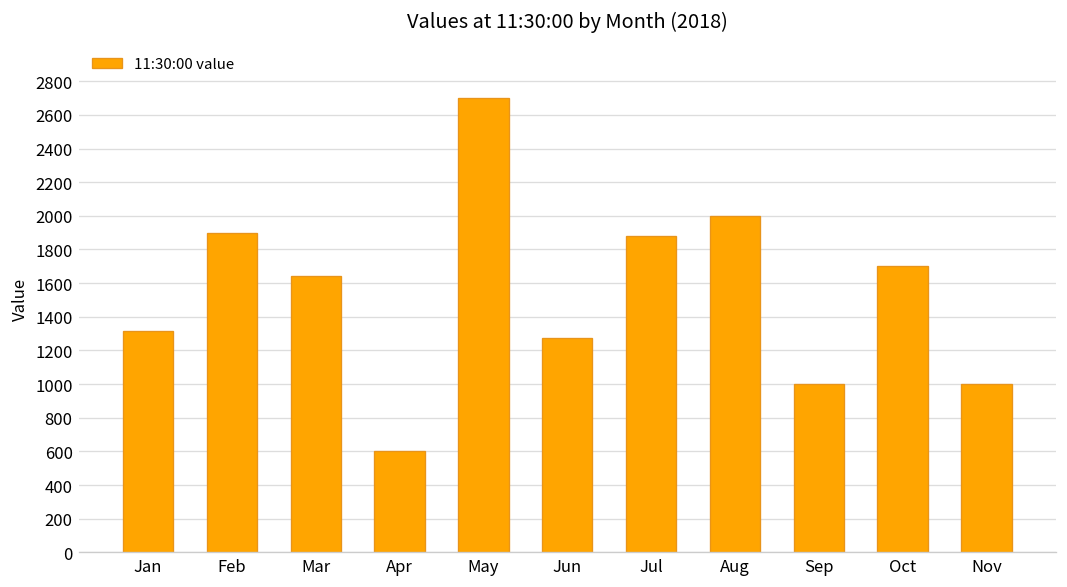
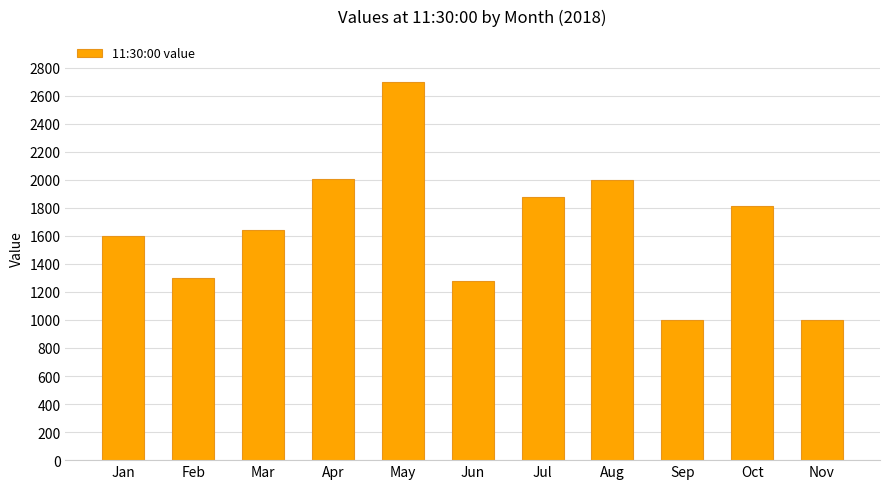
Jan: 1310 -> 1600
Feb: 1900 -> 1300
Apr: 600 -> 2010
Oct: 1700 -> 1820
